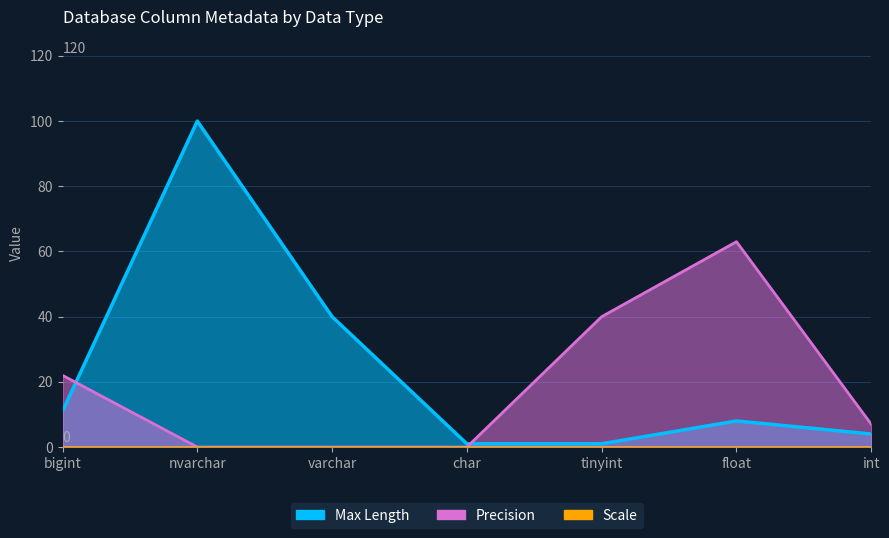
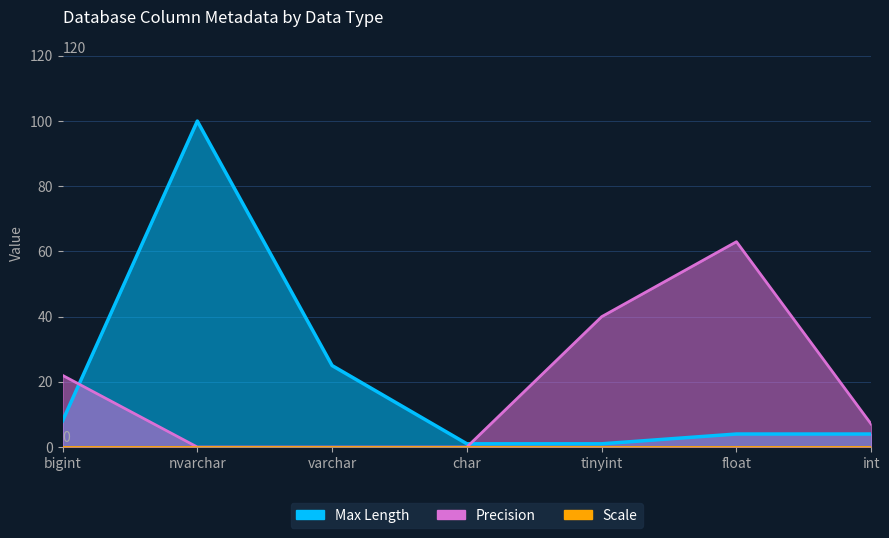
Max Length, bigint: 11 -> 8
Max Length, varchar: 40 -> 25
Max Length, float: 8 -> 4
